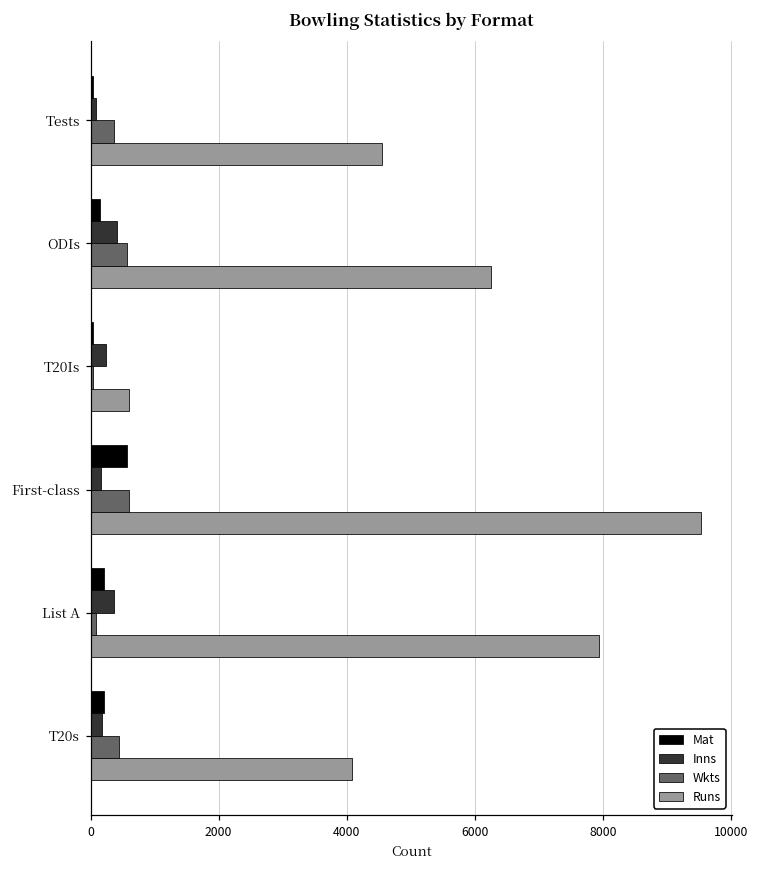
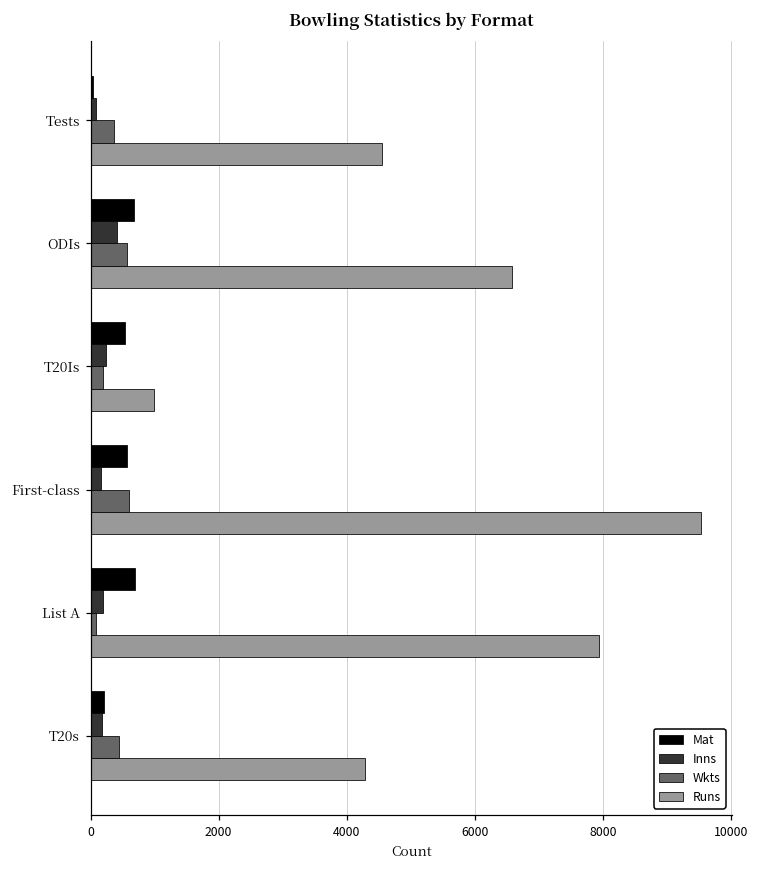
Mat, ODIs: 200 -> 700
Runs, ODIs: 6200 -> 6600
Mat, T20Is: 0 -> 500
Wkts, T20Is: 0 -> 200
Runs, T20Is: 600 -> 1000
Mat, List A: 200 -> 700
Inns, List A: 400 -> 200
Runs, T20s: 4100 -> 4300
